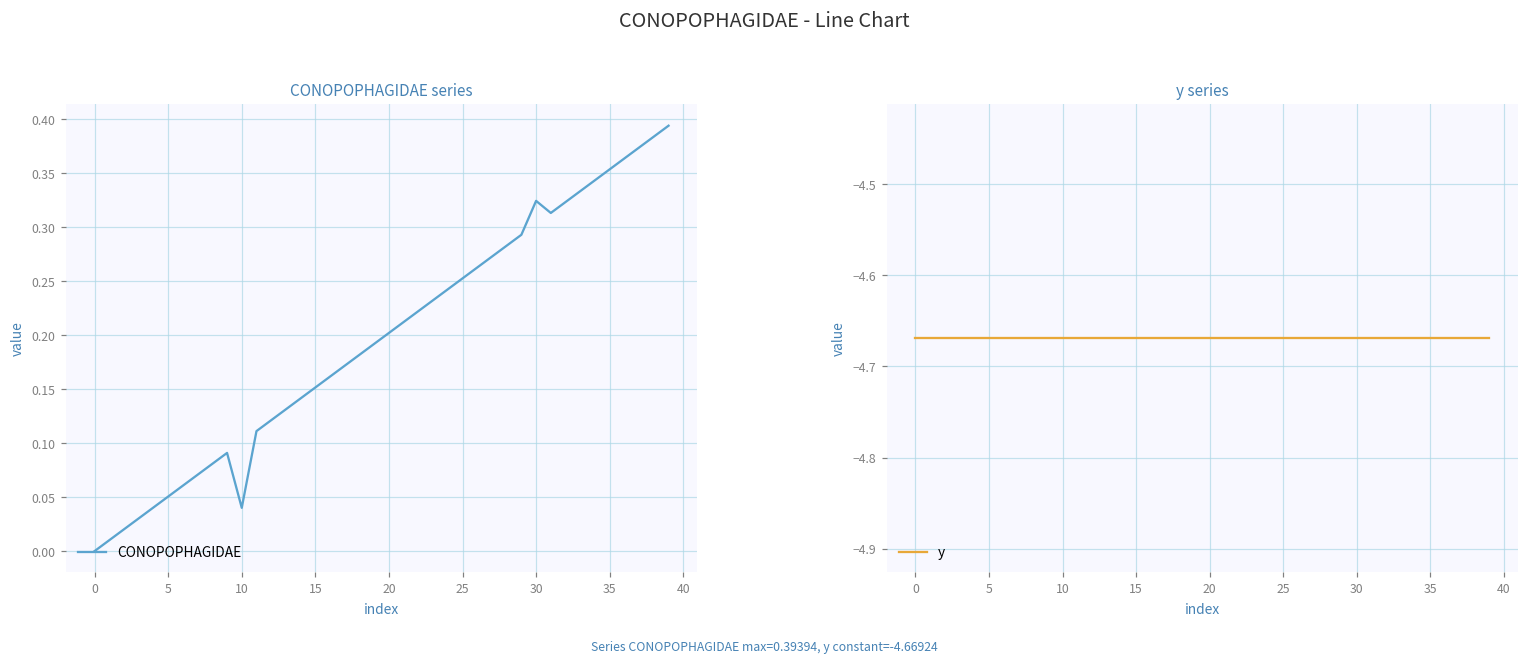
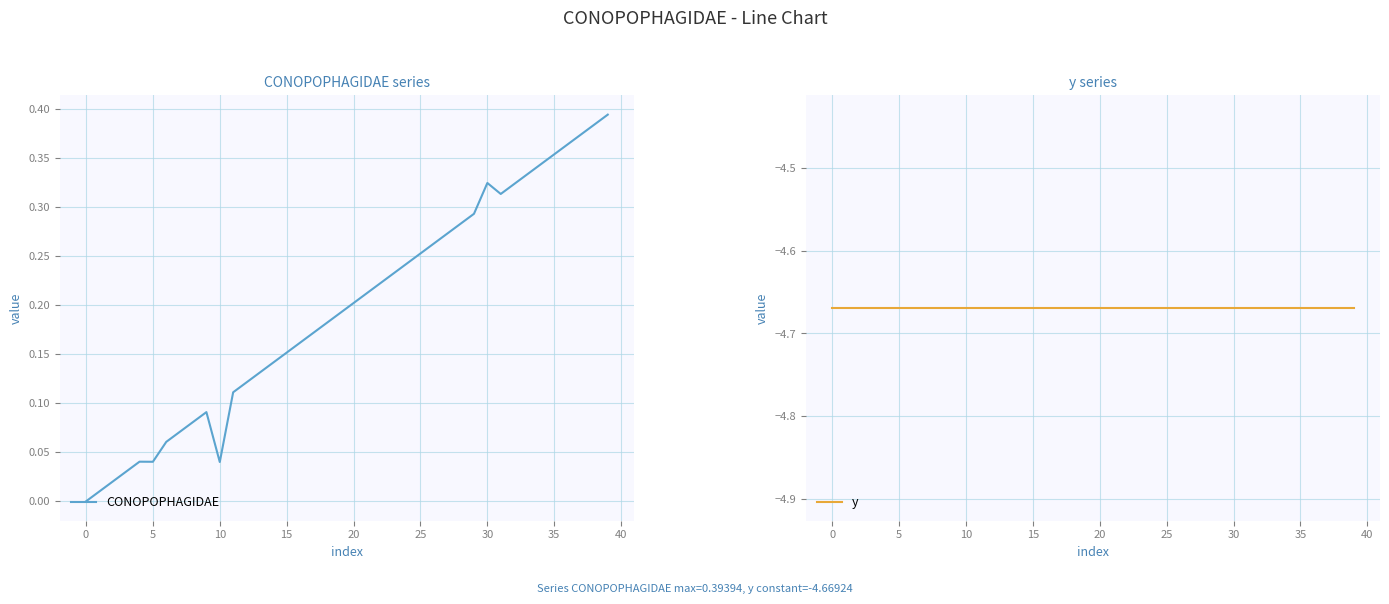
CONOPOPHAGIDAE series, 5: 0.05 -> 0.04
